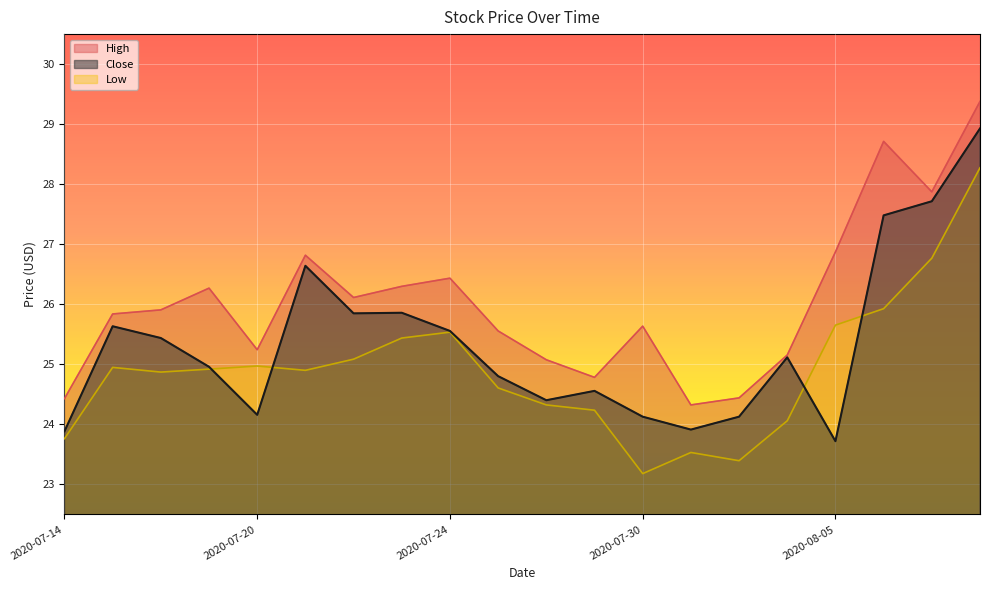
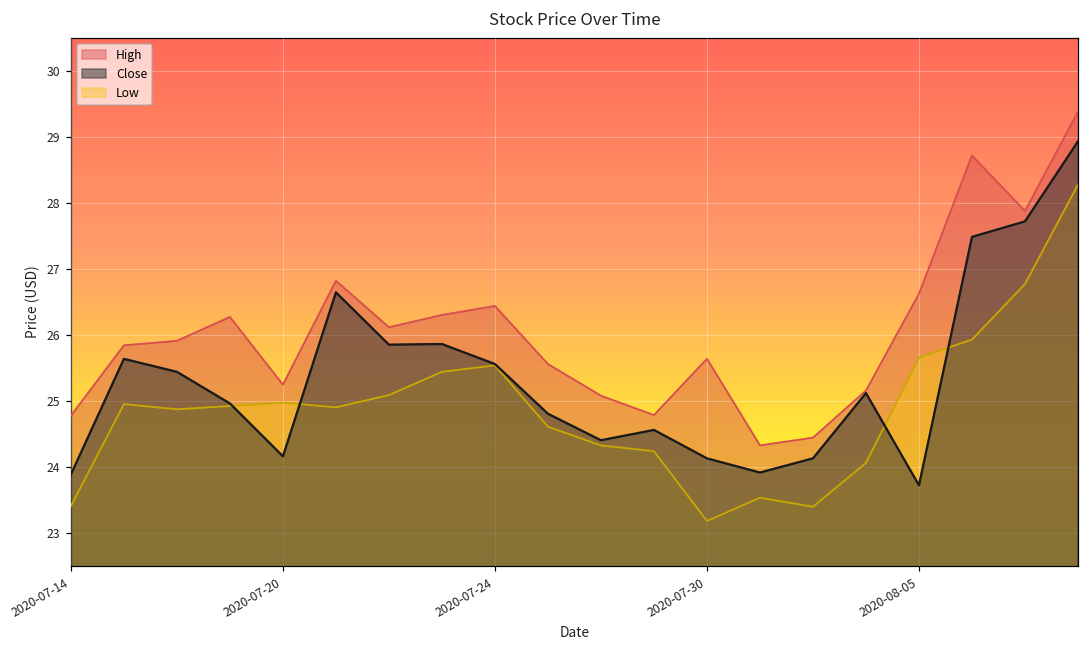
High, 2020-07-14: 24.4 -> 24.8
Low, 2020-07-14: 23.8 -> 23.4
High, 2020-08-05: 26.9 -> 26.6
